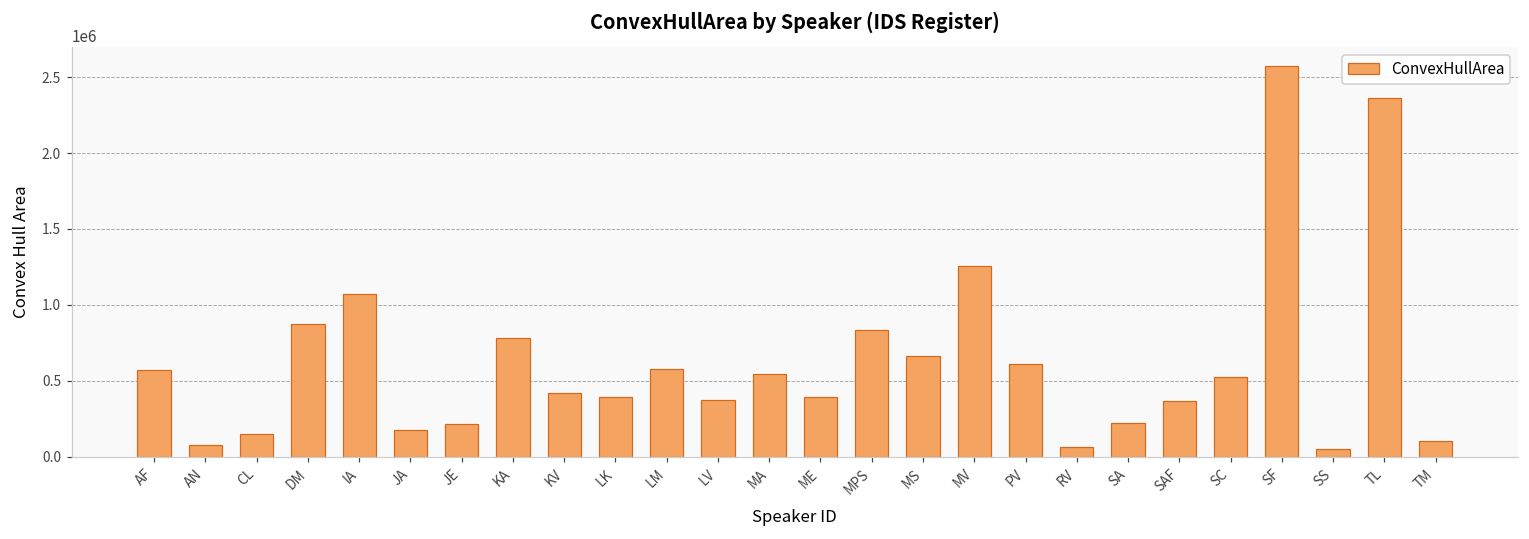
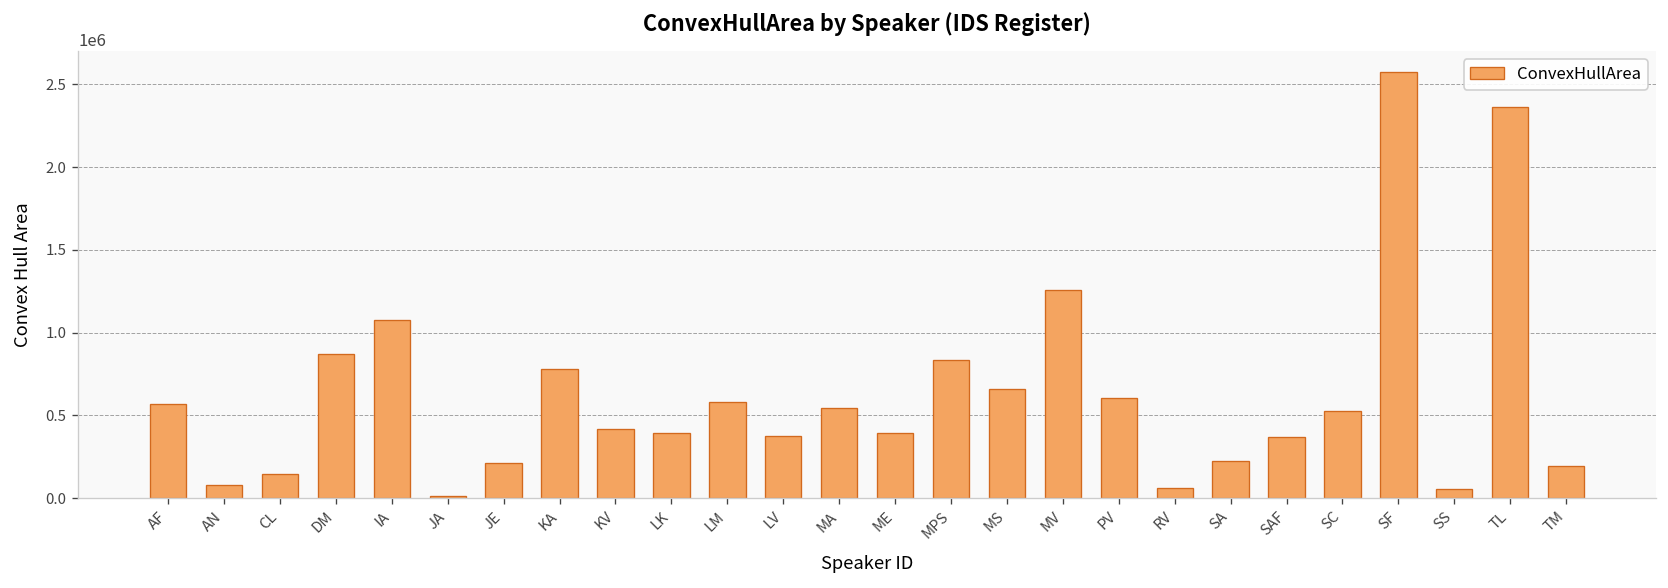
JA: 170000 -> 10000
TM: 100000 -> 200000
